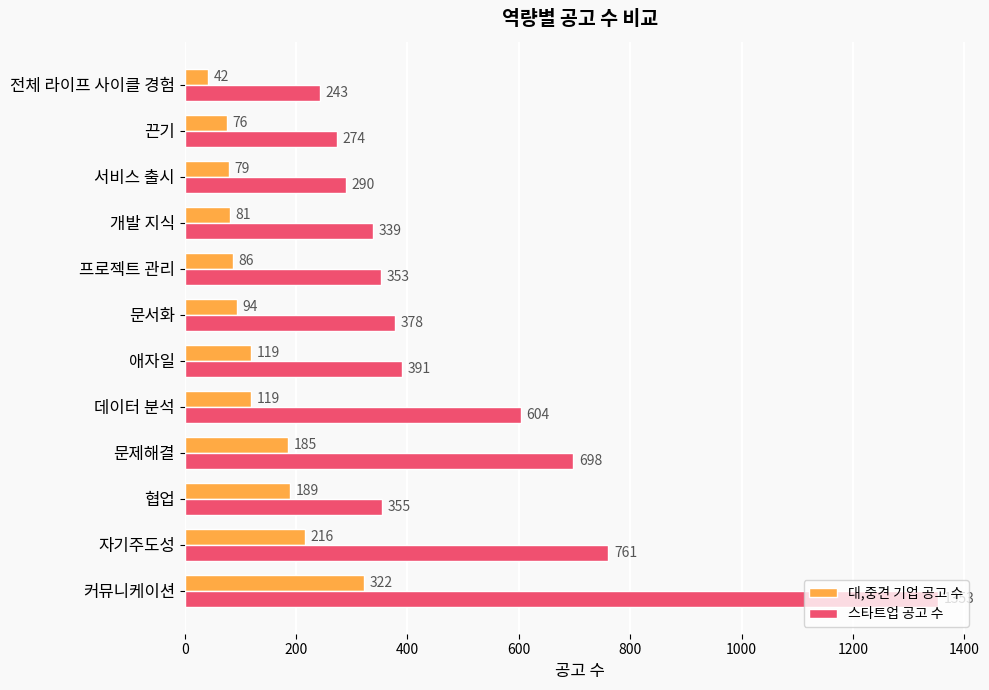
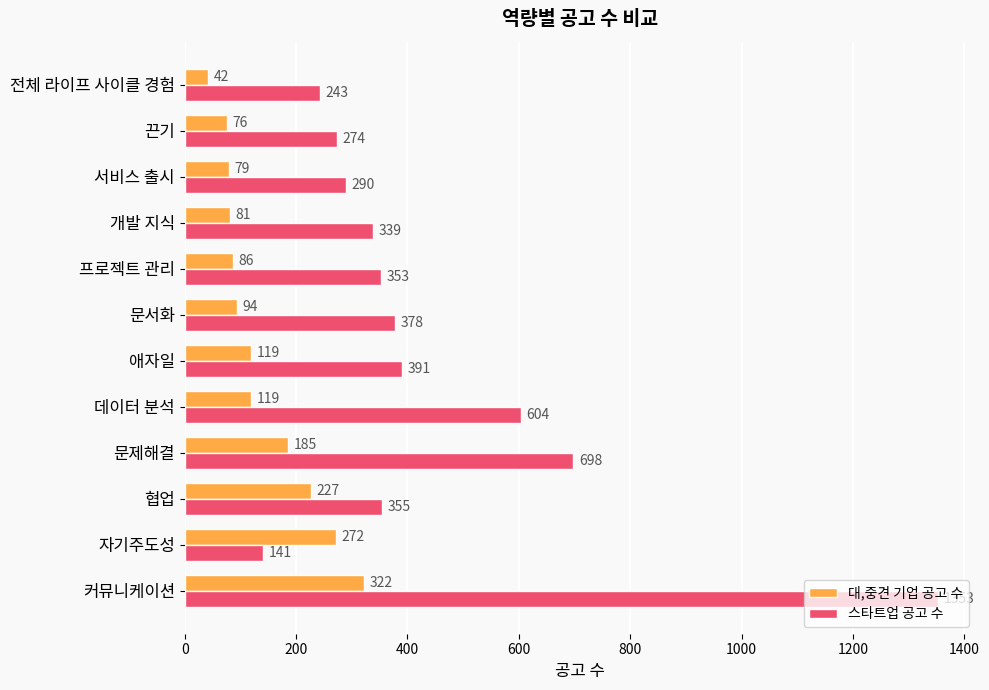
대,중견 기업 공고 수, 협업: 189 -> 227
대,중견 기업 공고 수, 자기주도성: 216 -> 272
스타트업 공고 수, 자기주도성: 761 -> 141
